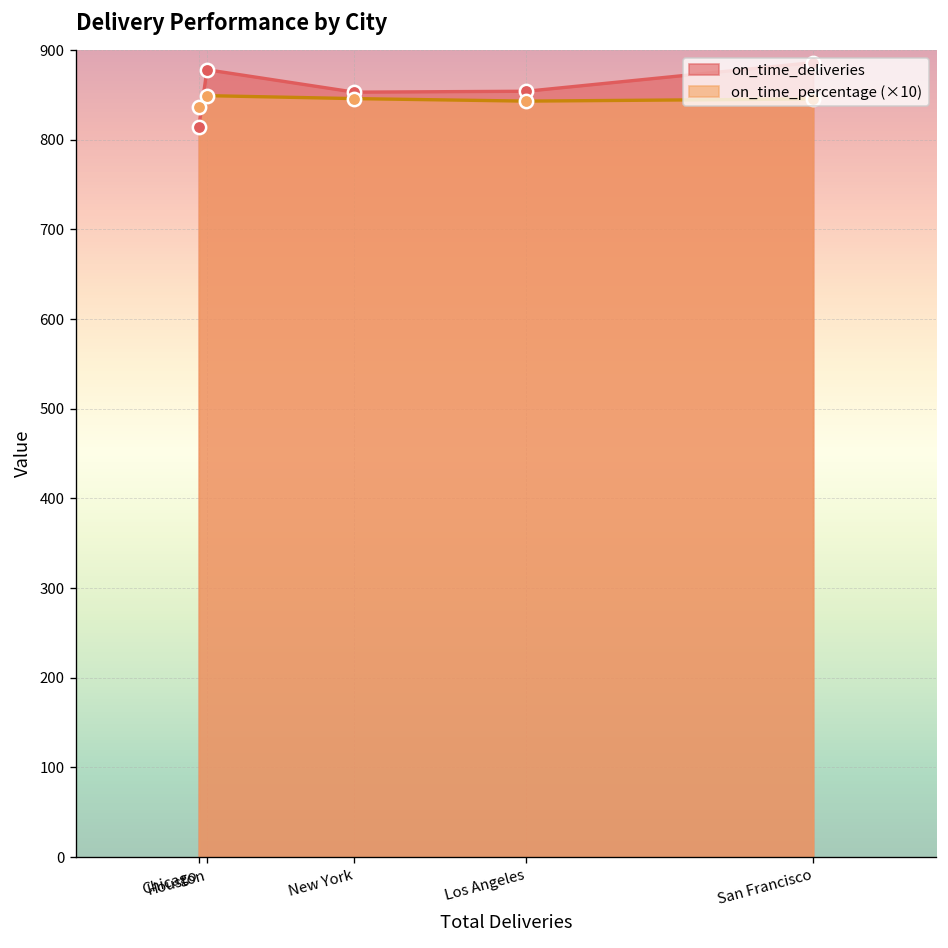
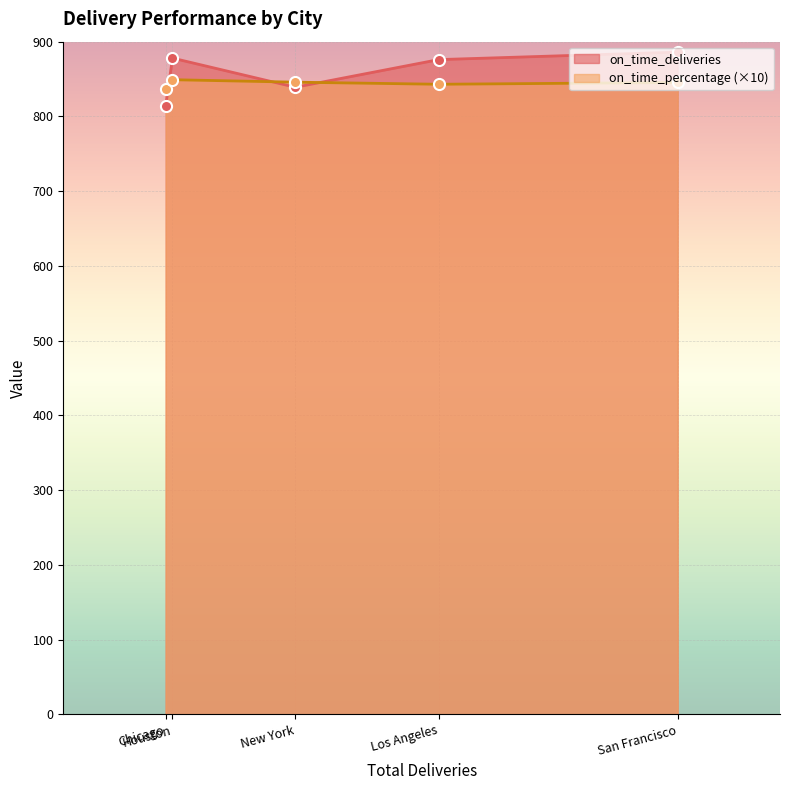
on_time_deliveries, New York: 850 -> 840
on_time_deliveries, Los Angeles: 850 -> 880
